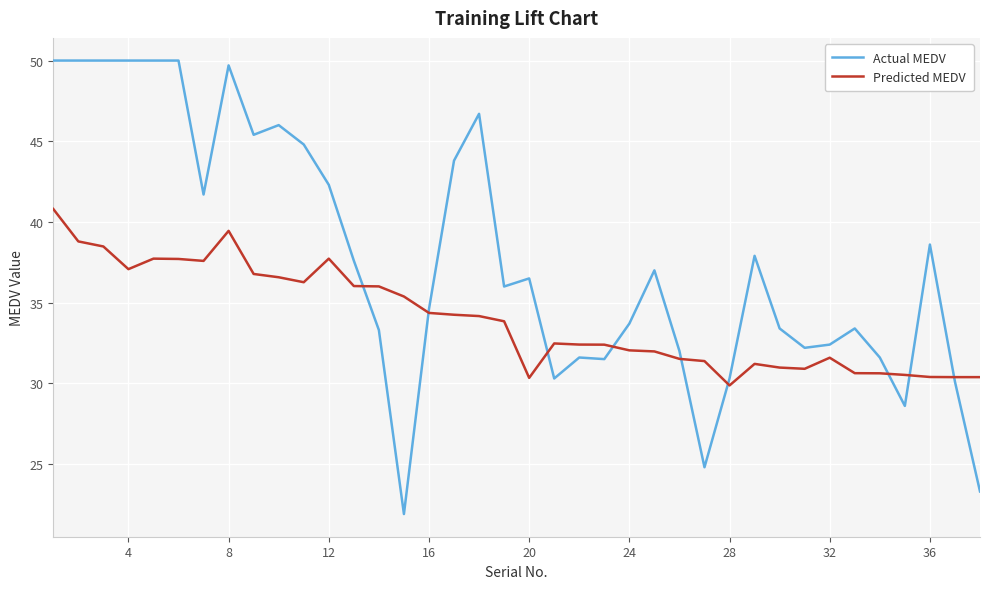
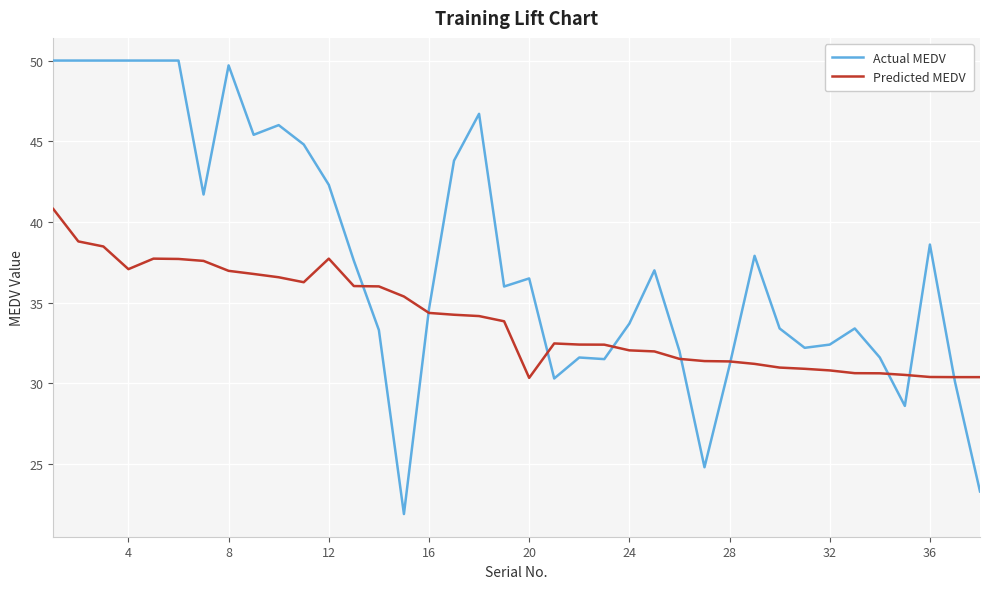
Predicted MEDV, 8: 39.4 -> 37.0
Actual MEDV, 28: 30.3 -> 31.1
Predicted MEDV, 28: 29.9 -> 31.4
Predicted MEDV, 32: 31.6 -> 30.8
